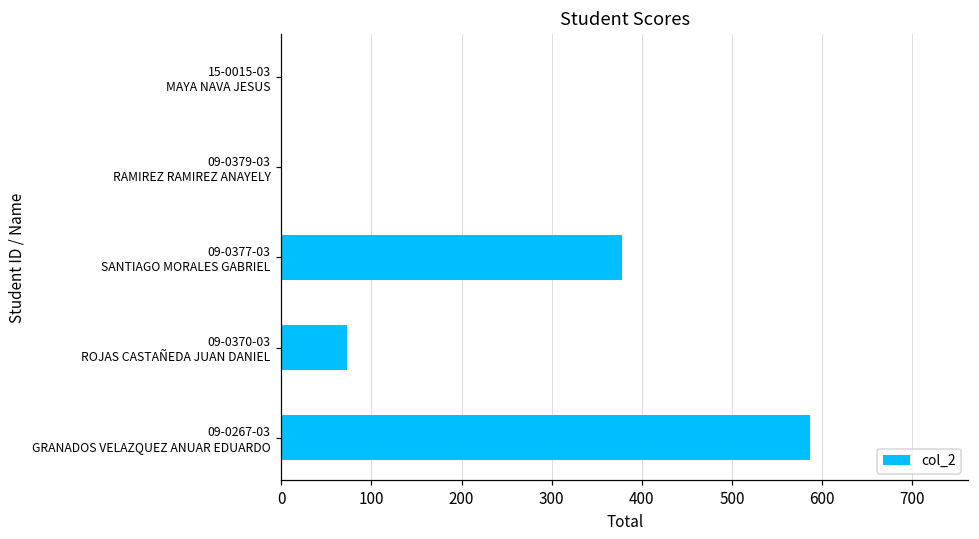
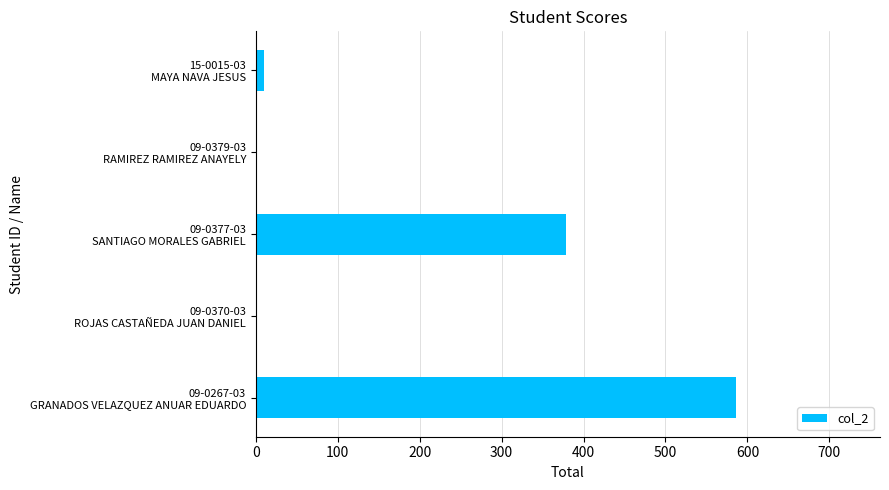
15-0015-03 MAYA NAVA JESUS: 0 -> 10
09-0370-03 ROJAS CASTAÑEDA JUAN DANIEL: 70 -> 0
